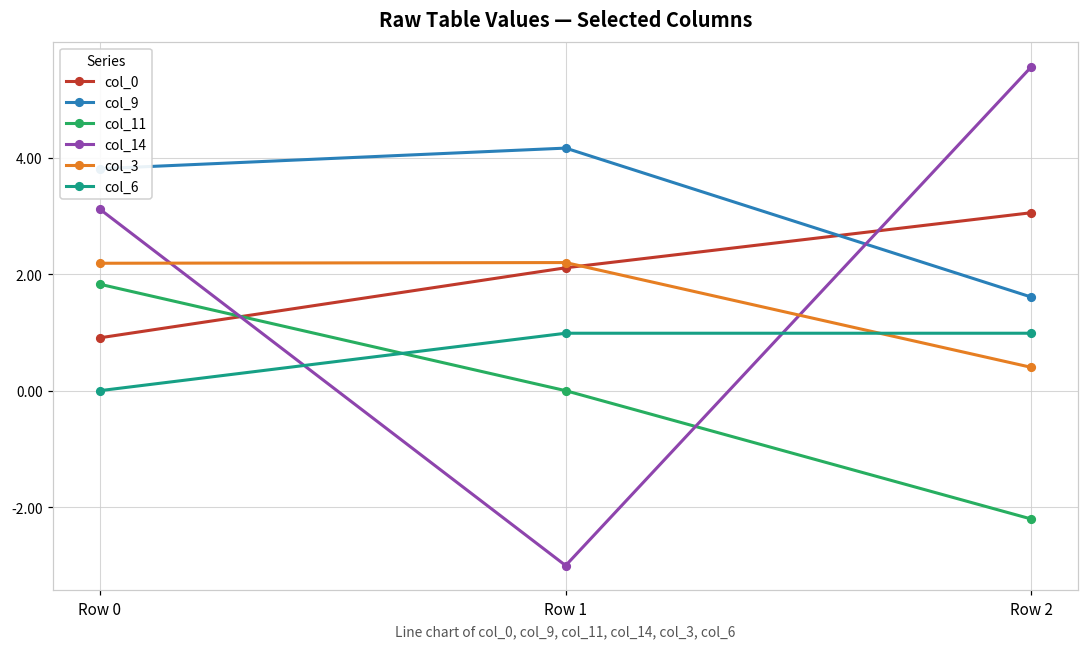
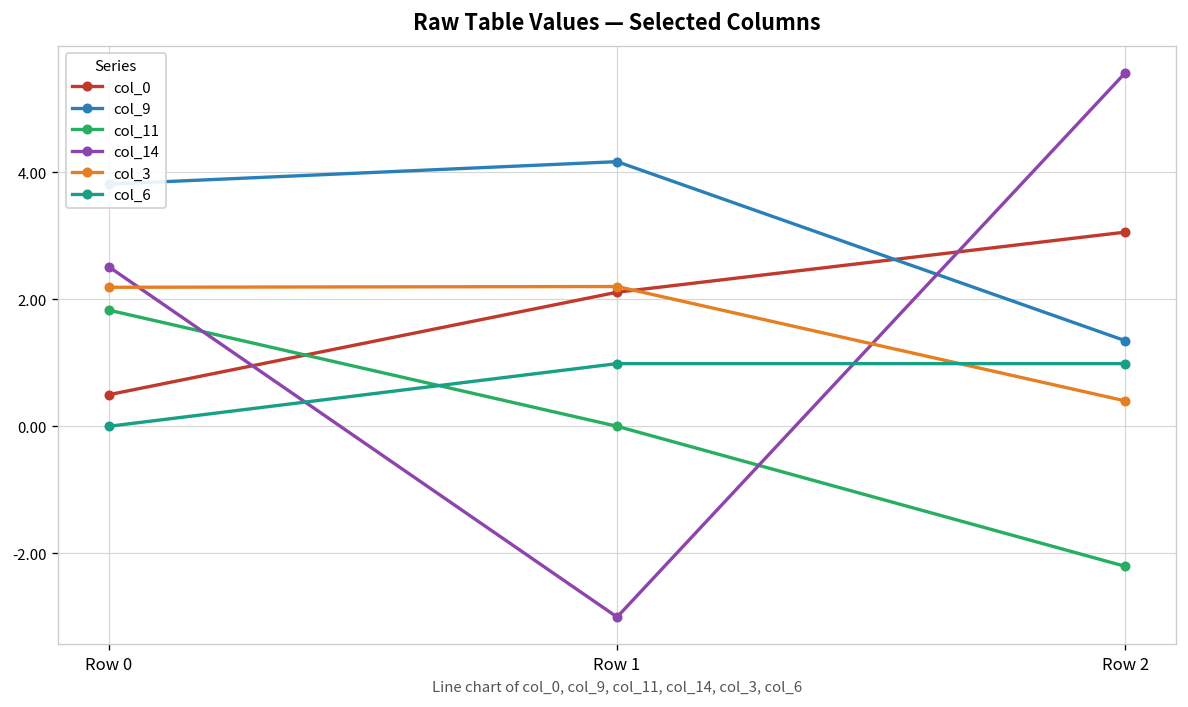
col_0, Row 0: 0.9 -> 0.5
col_14, Row 0: 3.1 -> 2.5
col_9, Row 2: 1.6 -> 1.3
